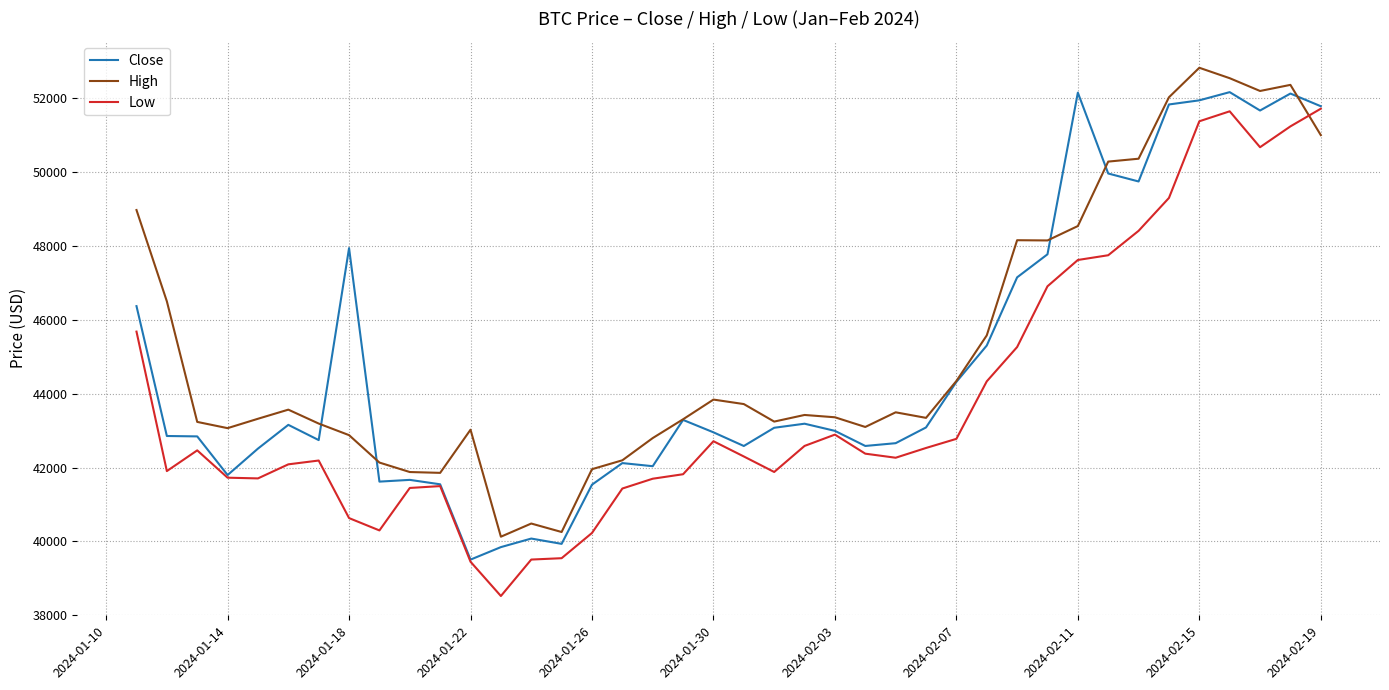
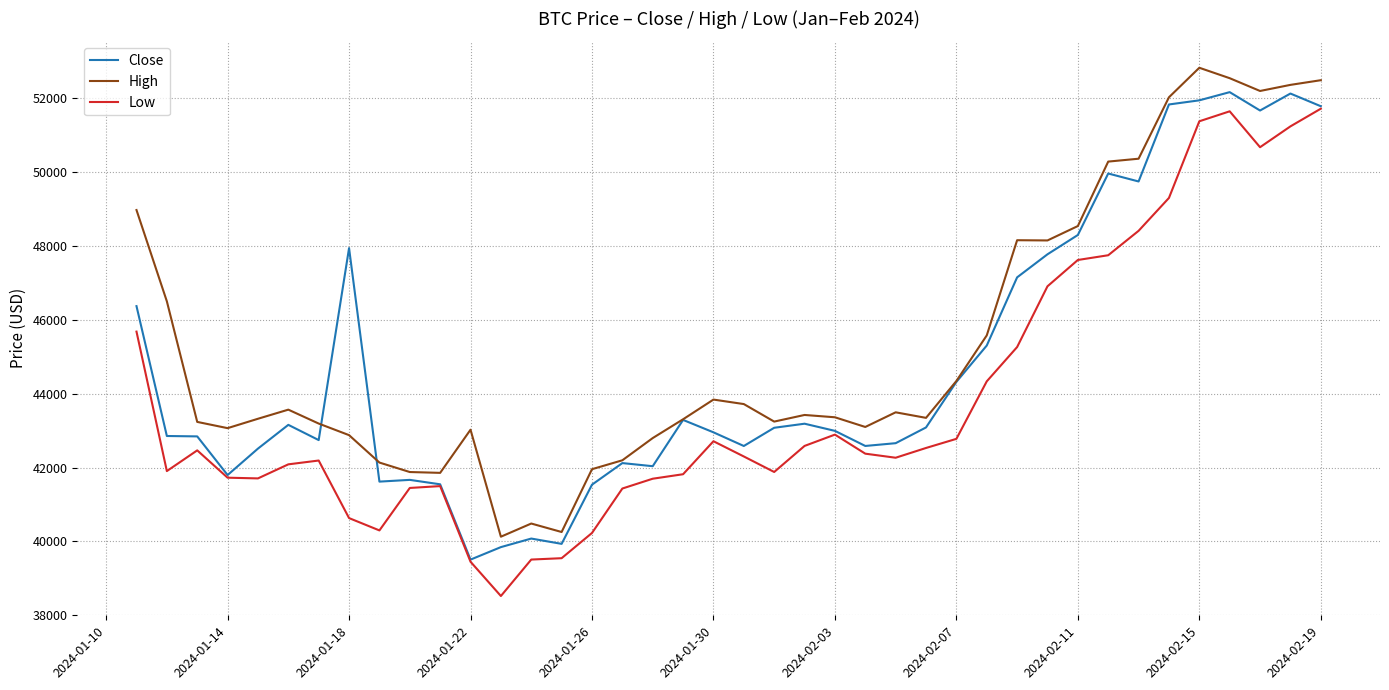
Close, 2024-02-11: 52100 -> 48300
High, 2024-02-19: 51000 -> 52500
